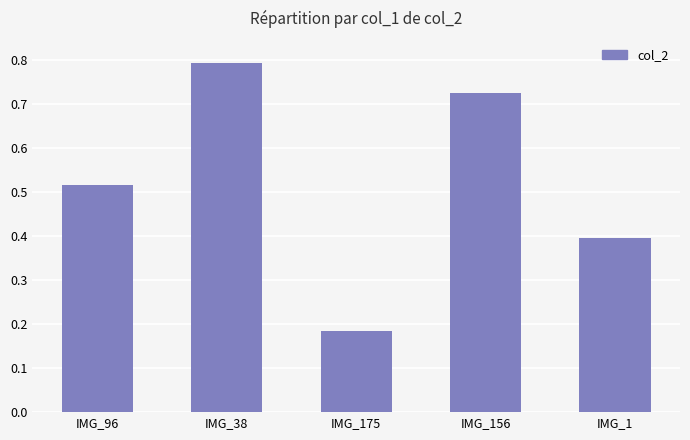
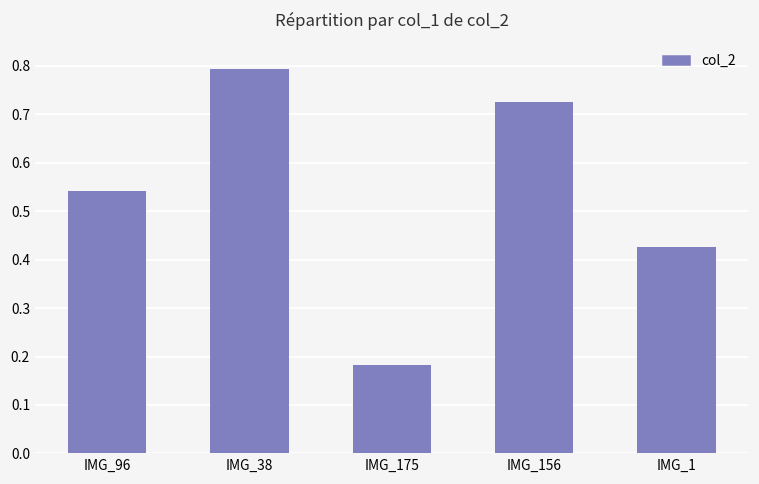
IMG_96: 0.52 -> 0.54
IMG_1: 0.40 -> 0.43
